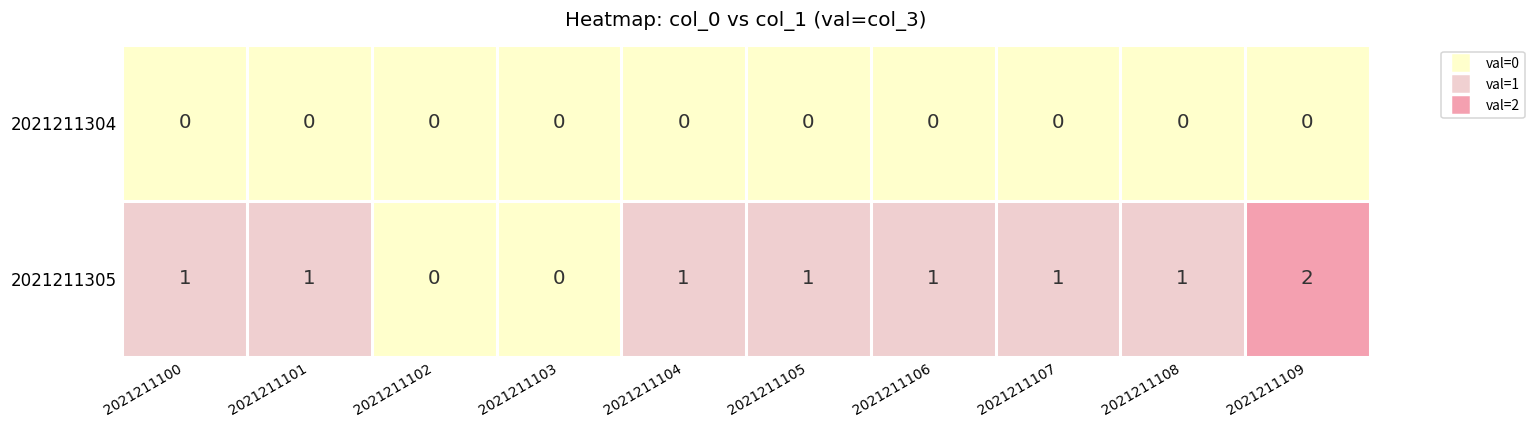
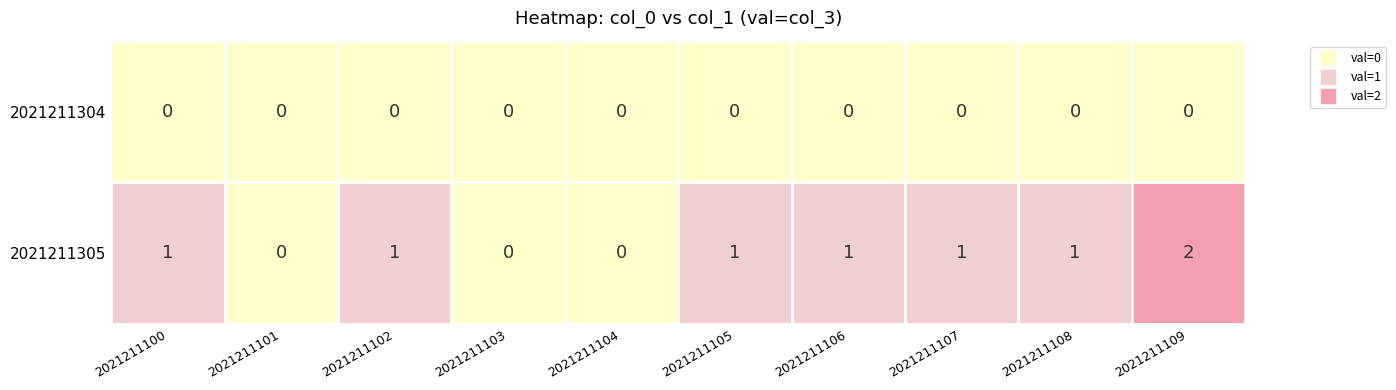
2021211305, 2021211101: 1 -> 0
2021211305, 2021211102: 0 -> 1
2021211305, 2021211104: 1 -> 0
